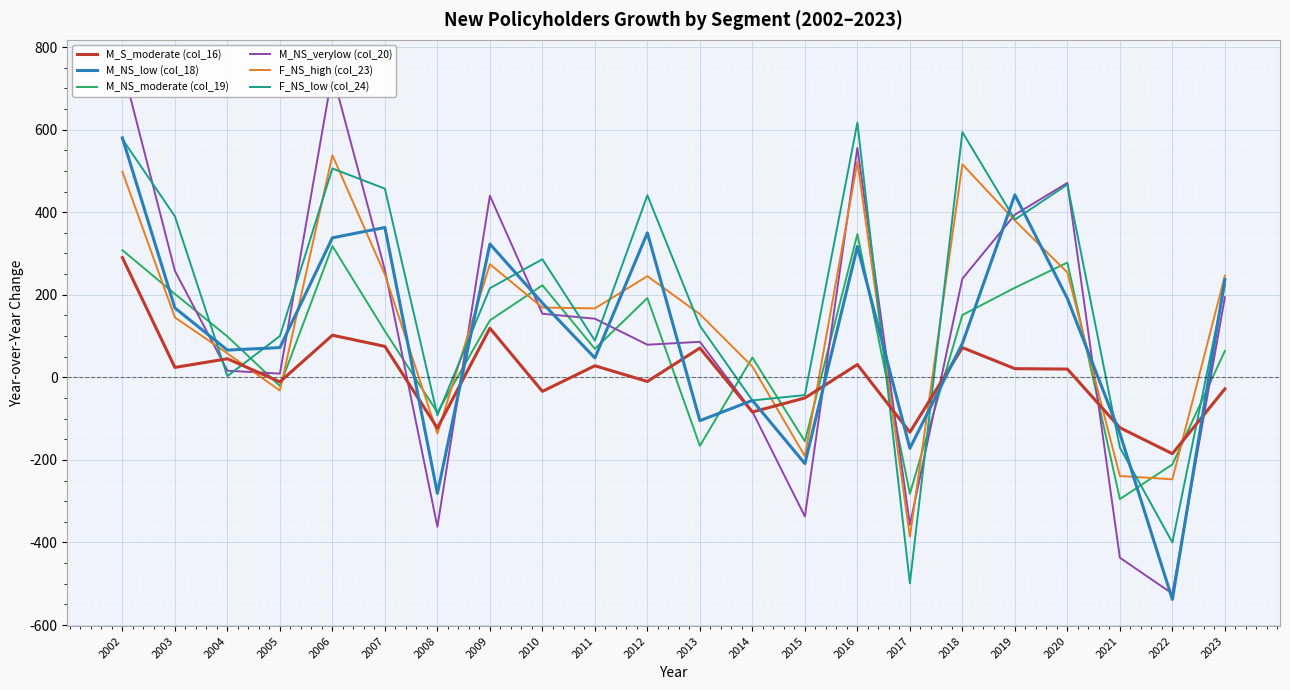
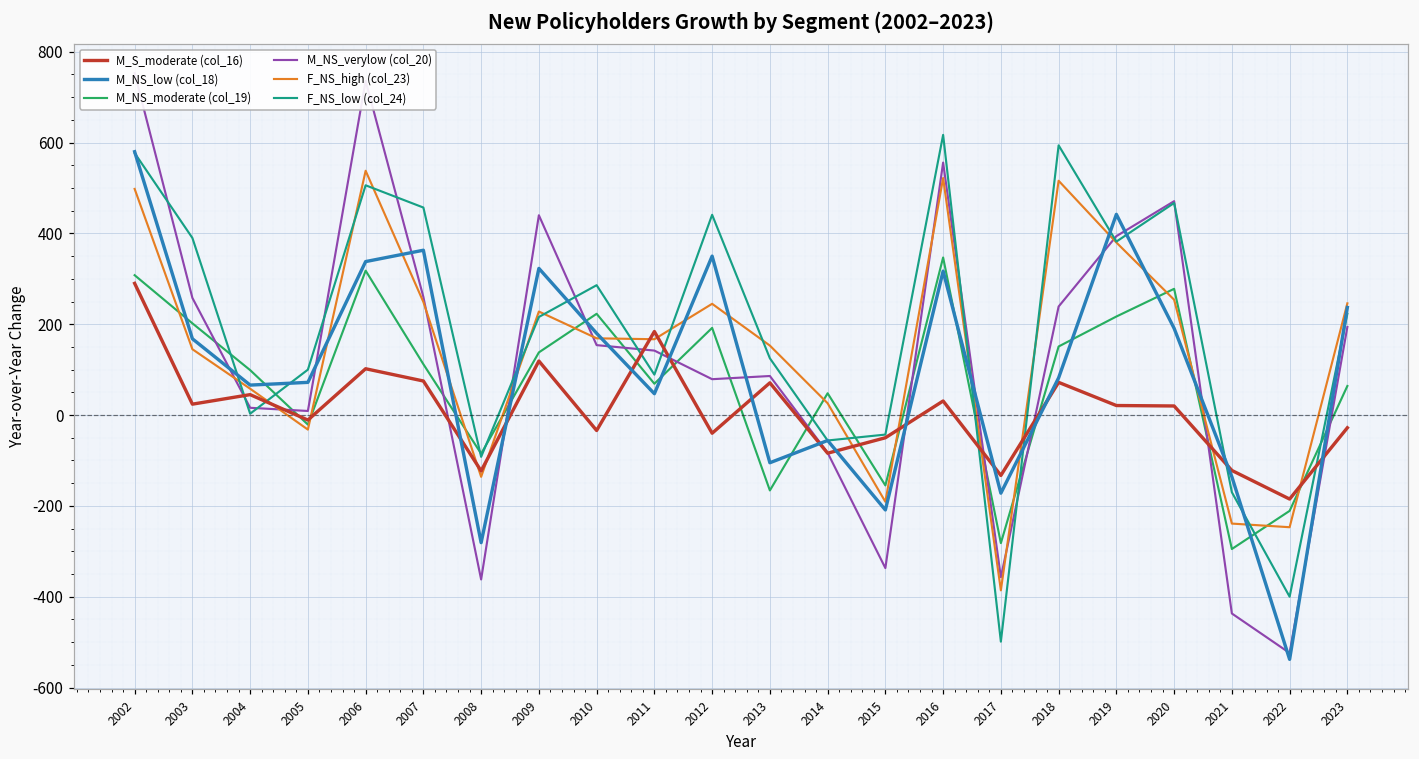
F_NS_high (col_23), 2009: 270 -> 230
M_S_moderate (col_16), 2011: 30 -> 180
M_S_moderate (col_16), 2012: -10 -> -40
